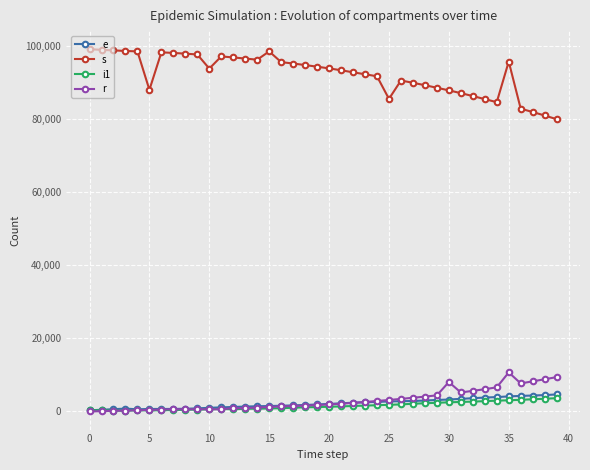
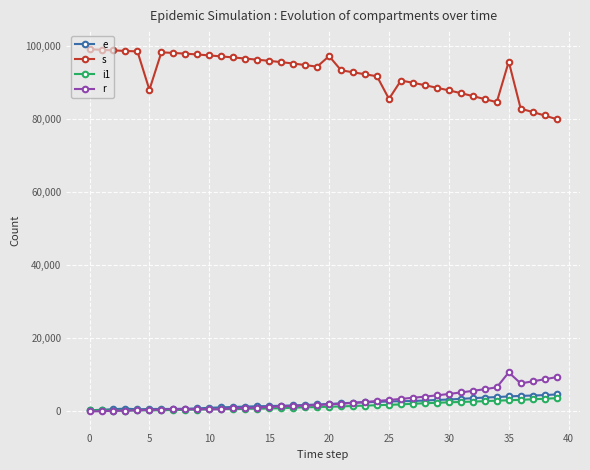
s, 10: 94,000 -> 97,000
s, 15: 98,000 -> 96,000
s, 20: 94,000 -> 97,000
r, 30: 8,000 -> 5,000
